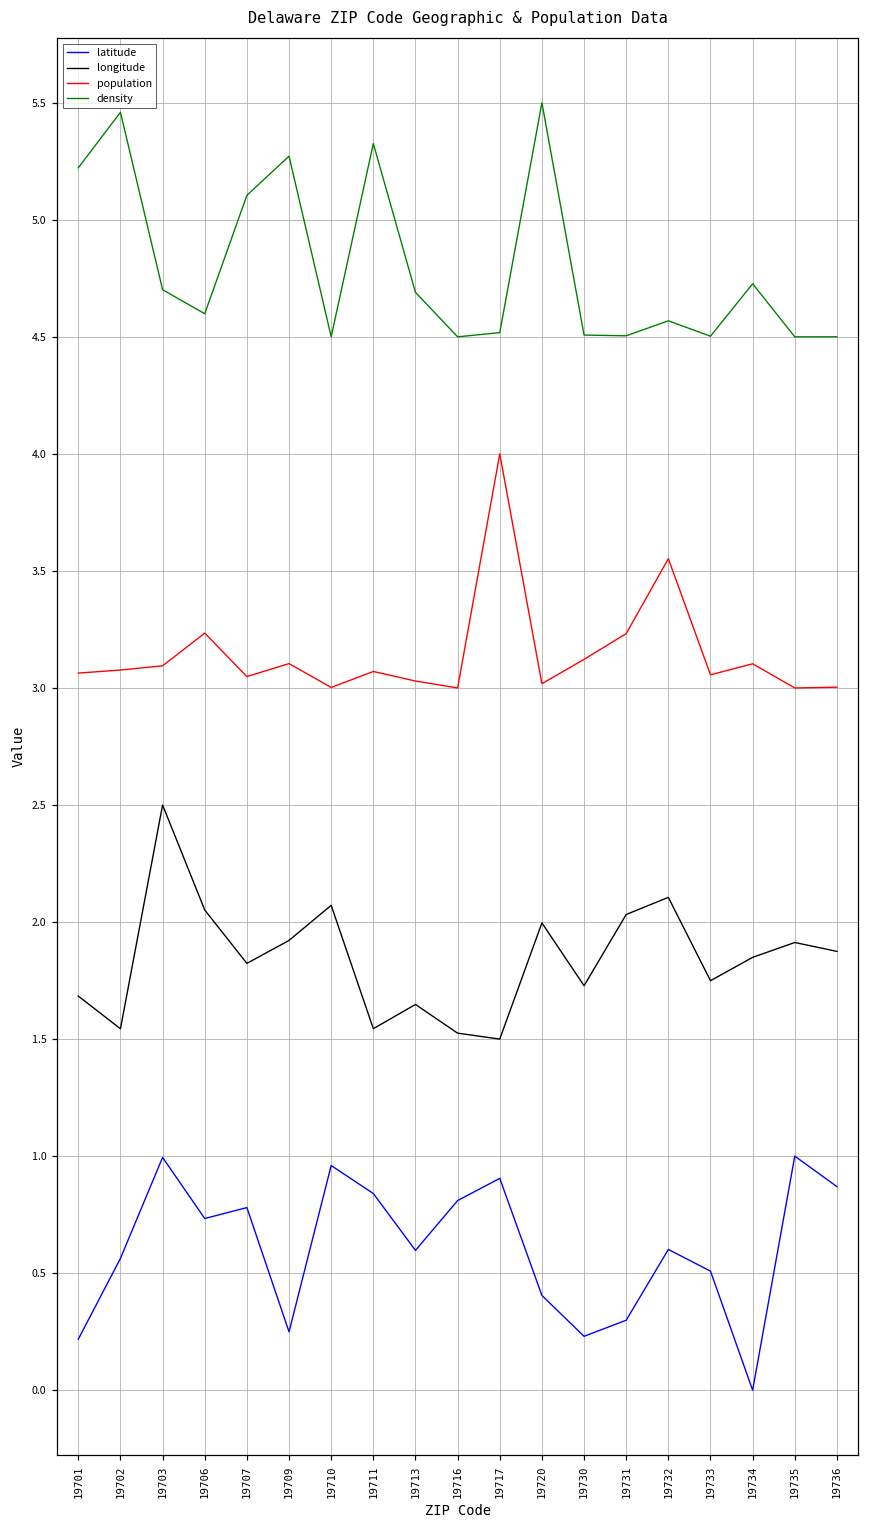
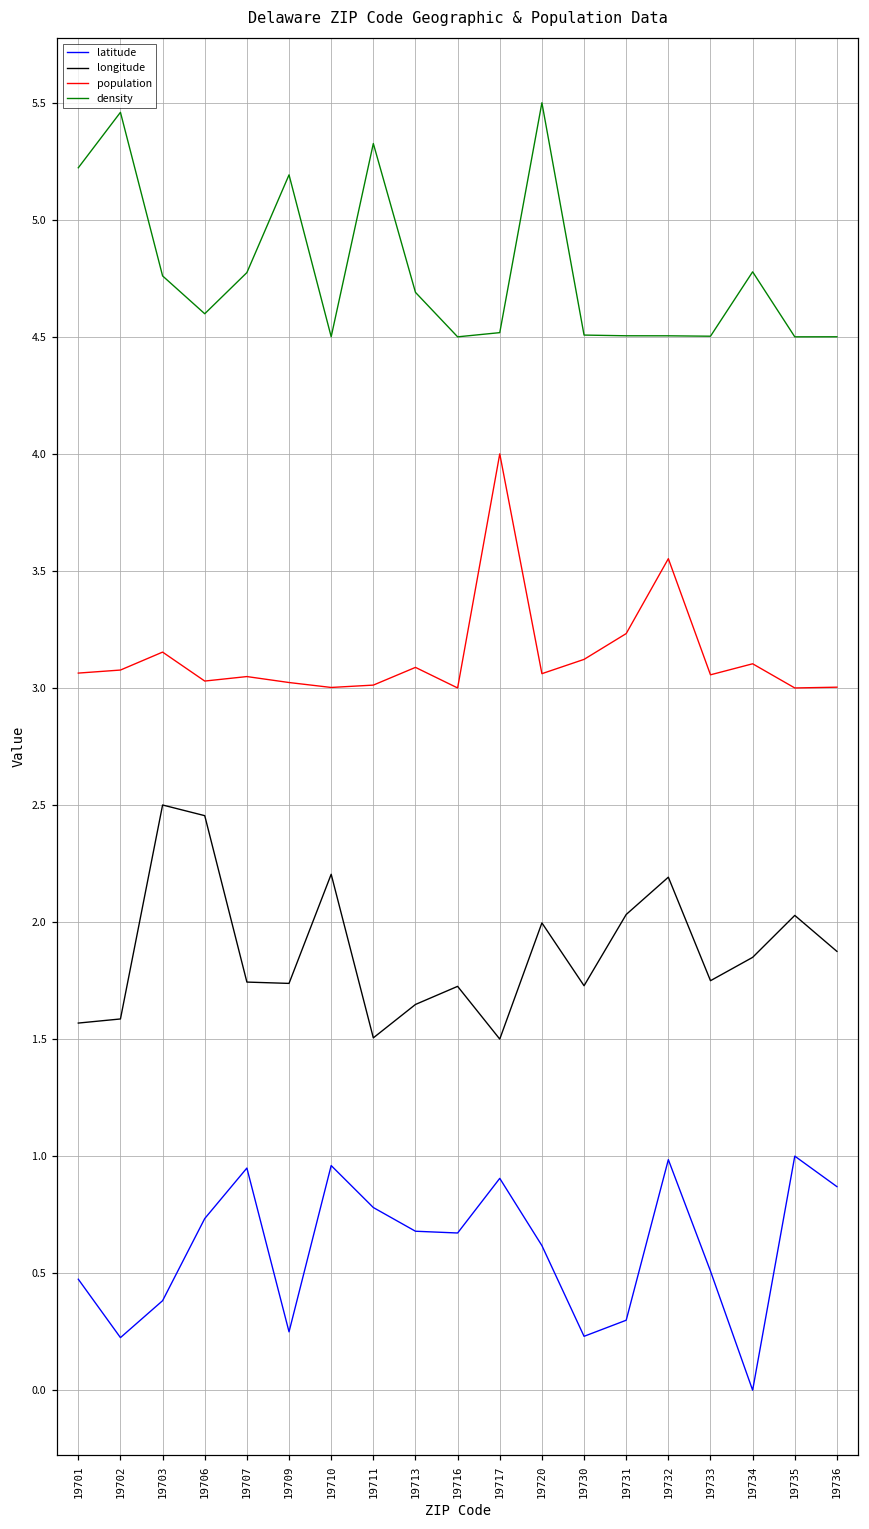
latitude, 19701: 0.22 -> 0.47
longitude, 19701: 1.68 -> 1.57
latitude, 19702: 0.56 -> 0.22
longitude, 19702: 1.54 -> 1.59
latitude, 19703: 0.99 -> 0.38
population, 19703: 3.09 -> 3.15
density, 19703: 4.70 -> 4.76
longitude, 19706: 2.05 -> 2.45
population, 19706: 3.23 -> 3.03
latitude, 19707: 0.78 -> 0.95
longitude, 19707: 1.82 -> 1.74
density, 19707: 5.10 -> 4.77
longitude, 19709: 1.92 -> 1.74
population, 19709: 3.10 -> 3.02
density, 19709: 5.27 -> 5.19
longitude, 19710: 2.07 -> 2.20
latitude, 19711: 0.84 -> 0.78
longitude, 19711: 1.54 -> 1.51
population, 19711: 3.07 -> 3.01
latitude, 19713: 0.60 -> 0.68
population, 19713: 3.03 -> 3.09
latitude, 19716: 0.81 -> 0.67
longitude, 19716: 1.53 -> 1.73
latitude, 19720: 0.40 -> 0.62
population, 19720: 3.02 -> 3.06
latitude, 19732: 0.60 -> 0.99
longitude, 19732: 2.11 -> 2.19
density, 19732: 4.57 -> 4.50
density, 19734: 4.73 -> 4.78
longitude, 19735: 1.91 -> 2.03
